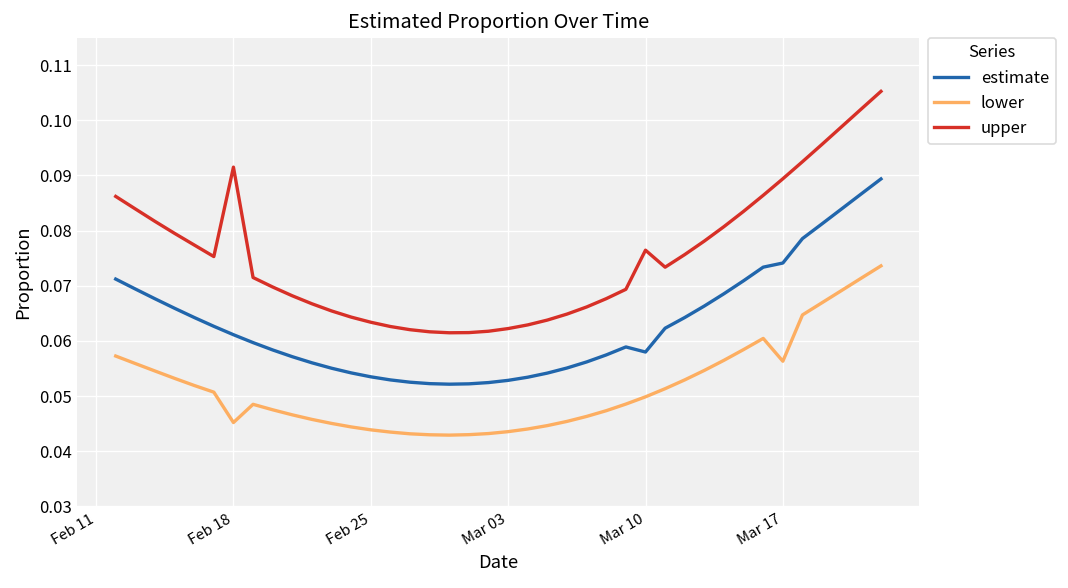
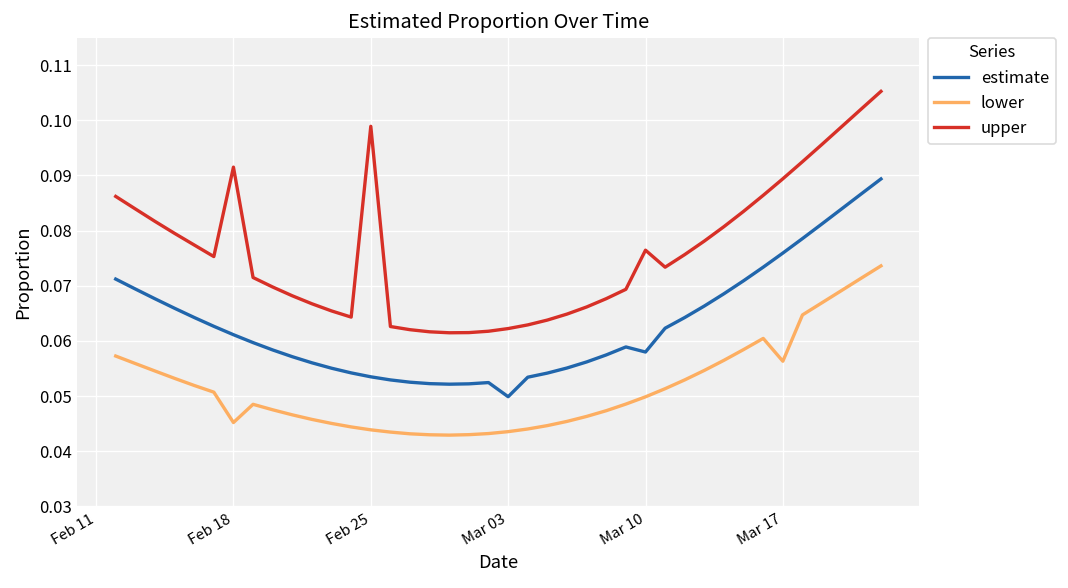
upper, Feb 25: 0.063 -> 0.099
estimate, Mar 03: 0.053 -> 0.050
estimate, Mar 17: 0.074 -> 0.076
